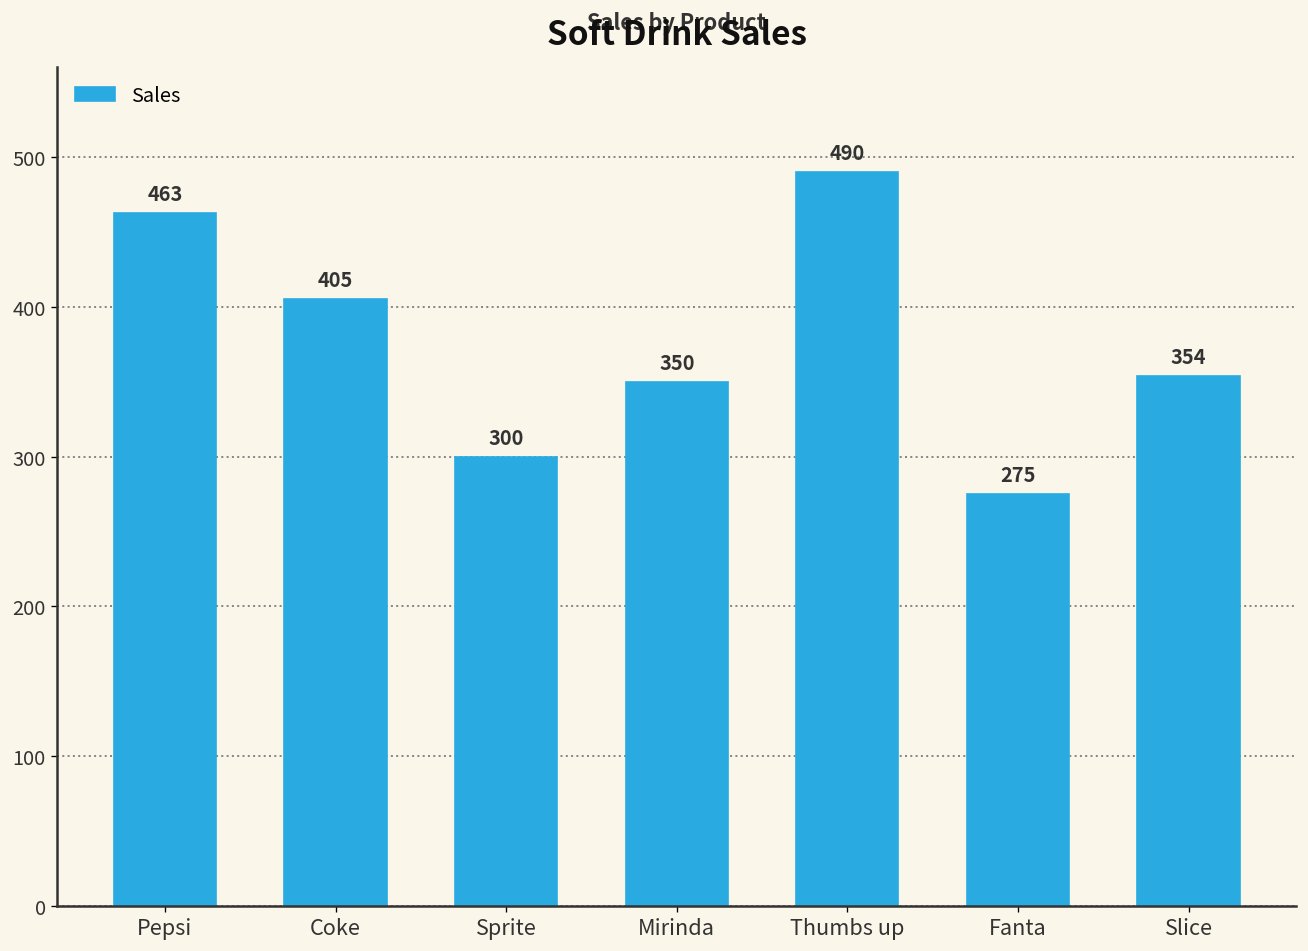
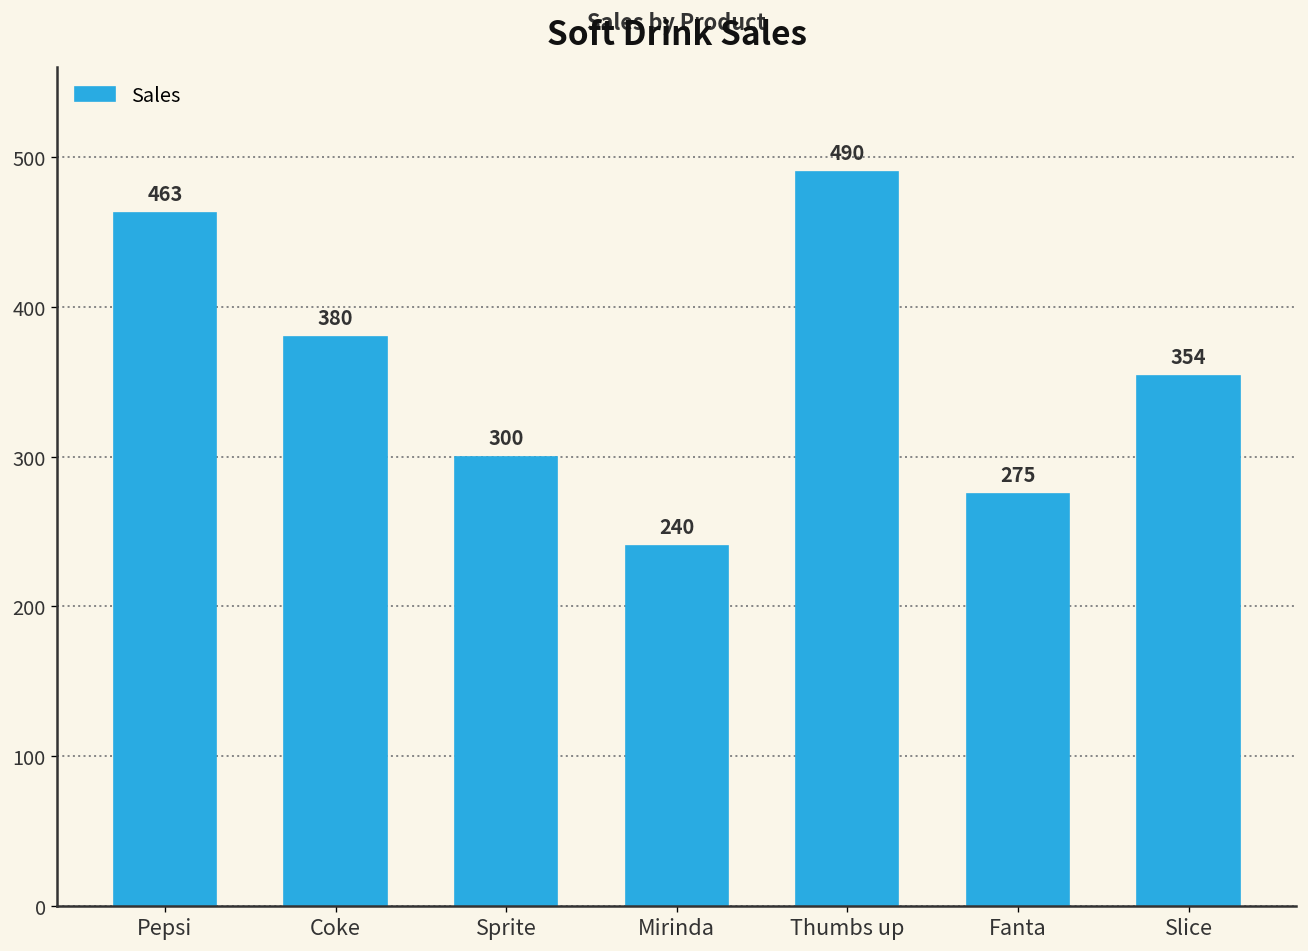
Coke: 405 -> 380
Mirinda: 350 -> 240
